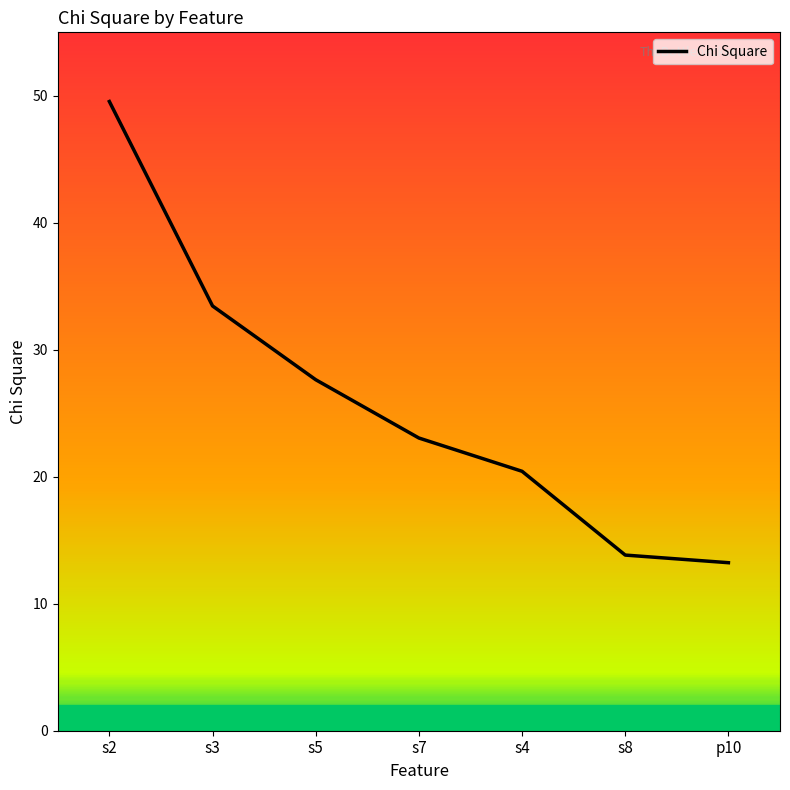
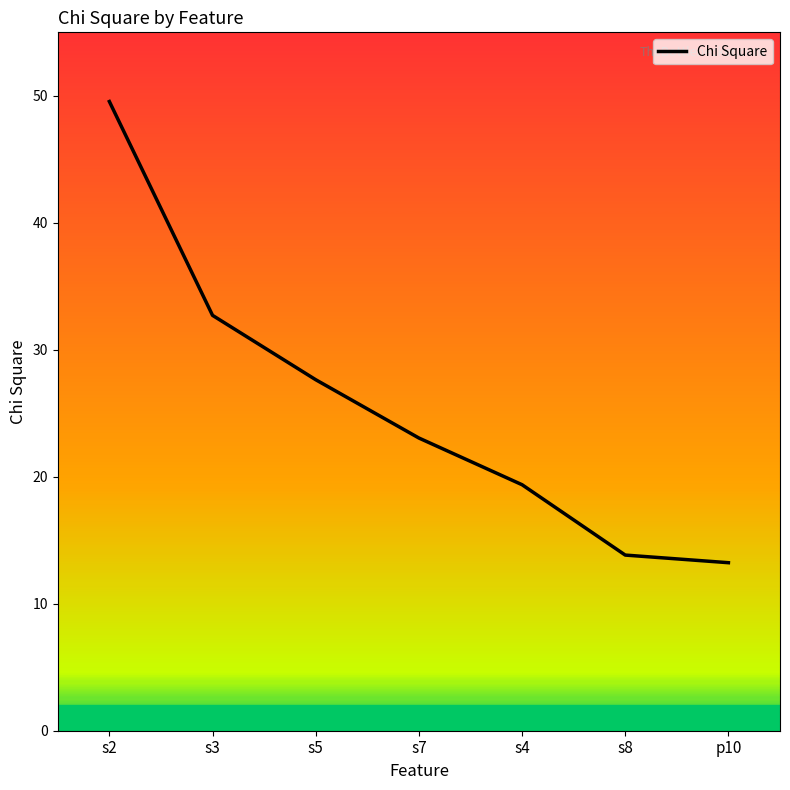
s3: 33.5 -> 32.7
s4: 20.4 -> 19.4
